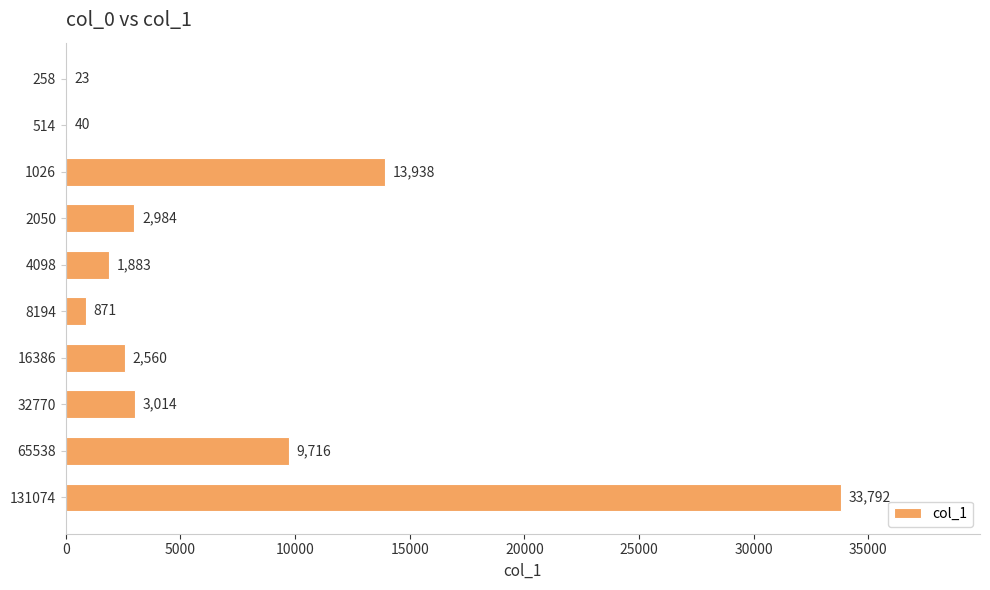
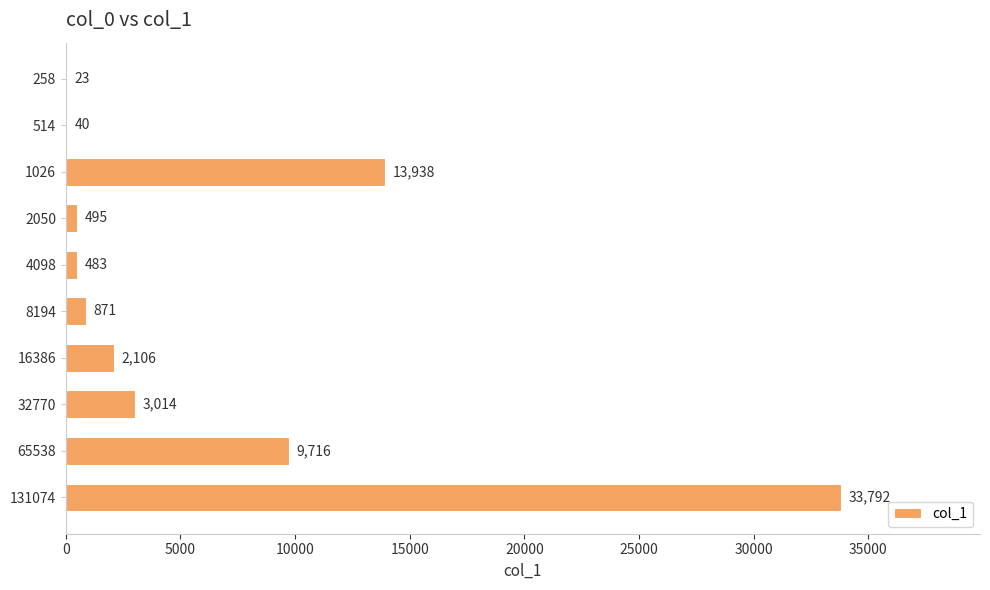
2050: 2,984 -> 495
4098: 1,883 -> 483
16386: 2,560 -> 2,106
